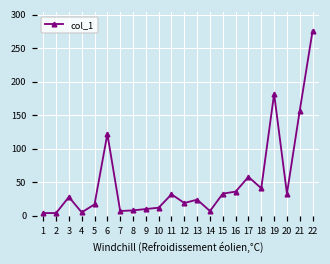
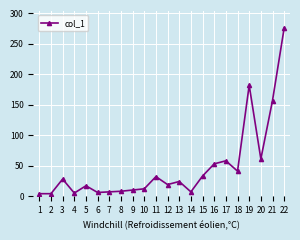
6: 120 -> 10
16: 40 -> 50
20: 30 -> 60
